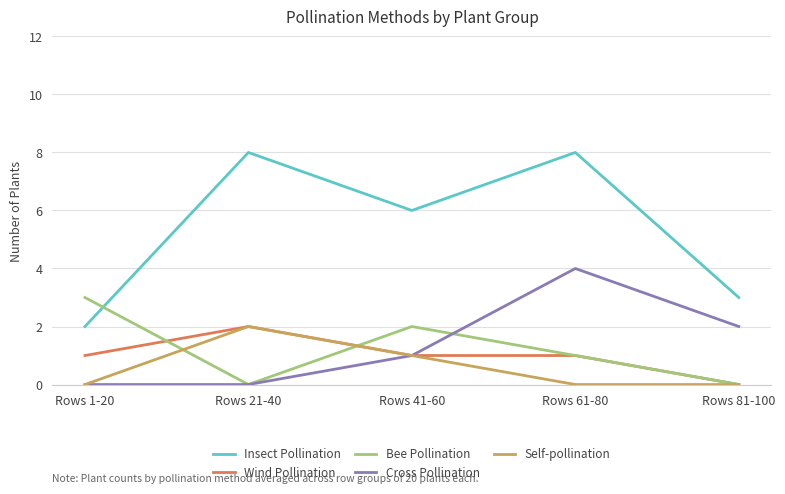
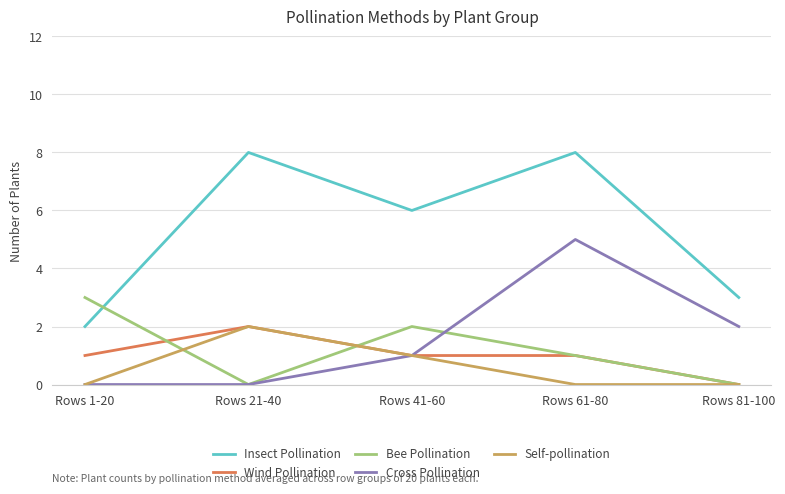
Cross Pollination, Rows 61-80: 4 -> 5
